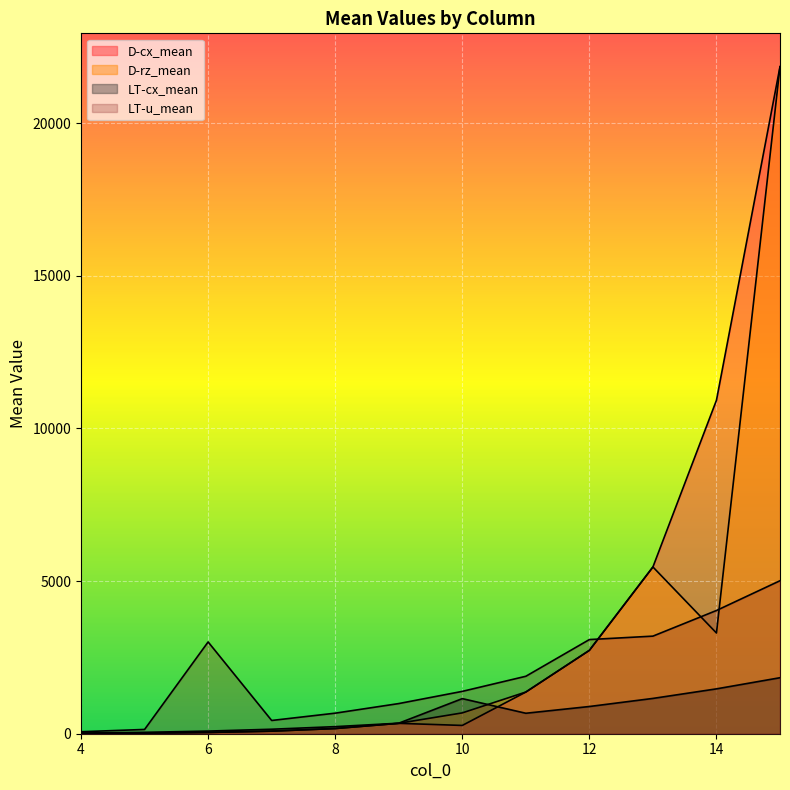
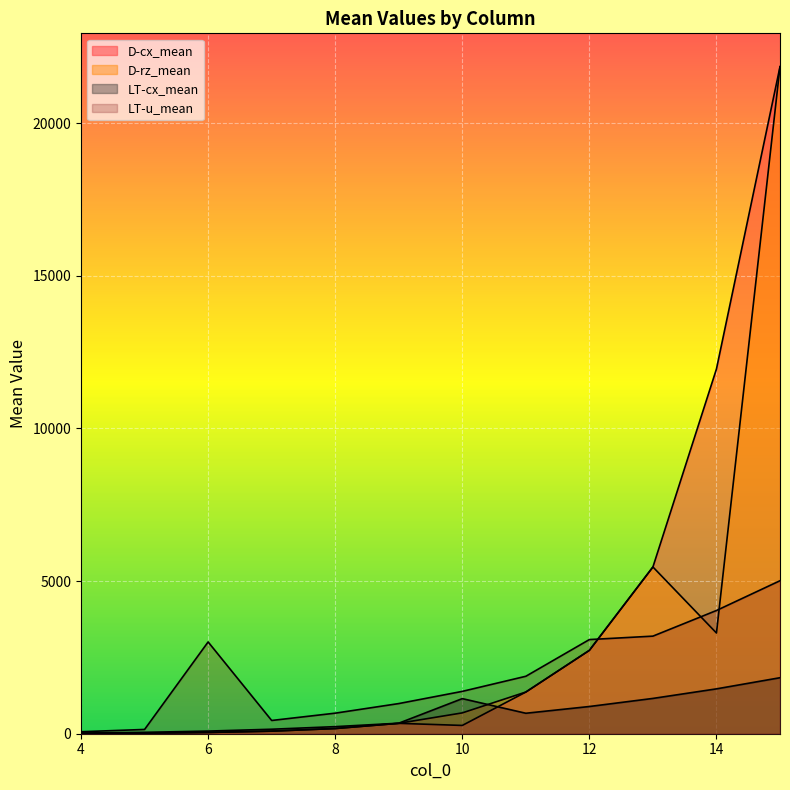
D-cx_mean, 14: 10900 -> 11900
